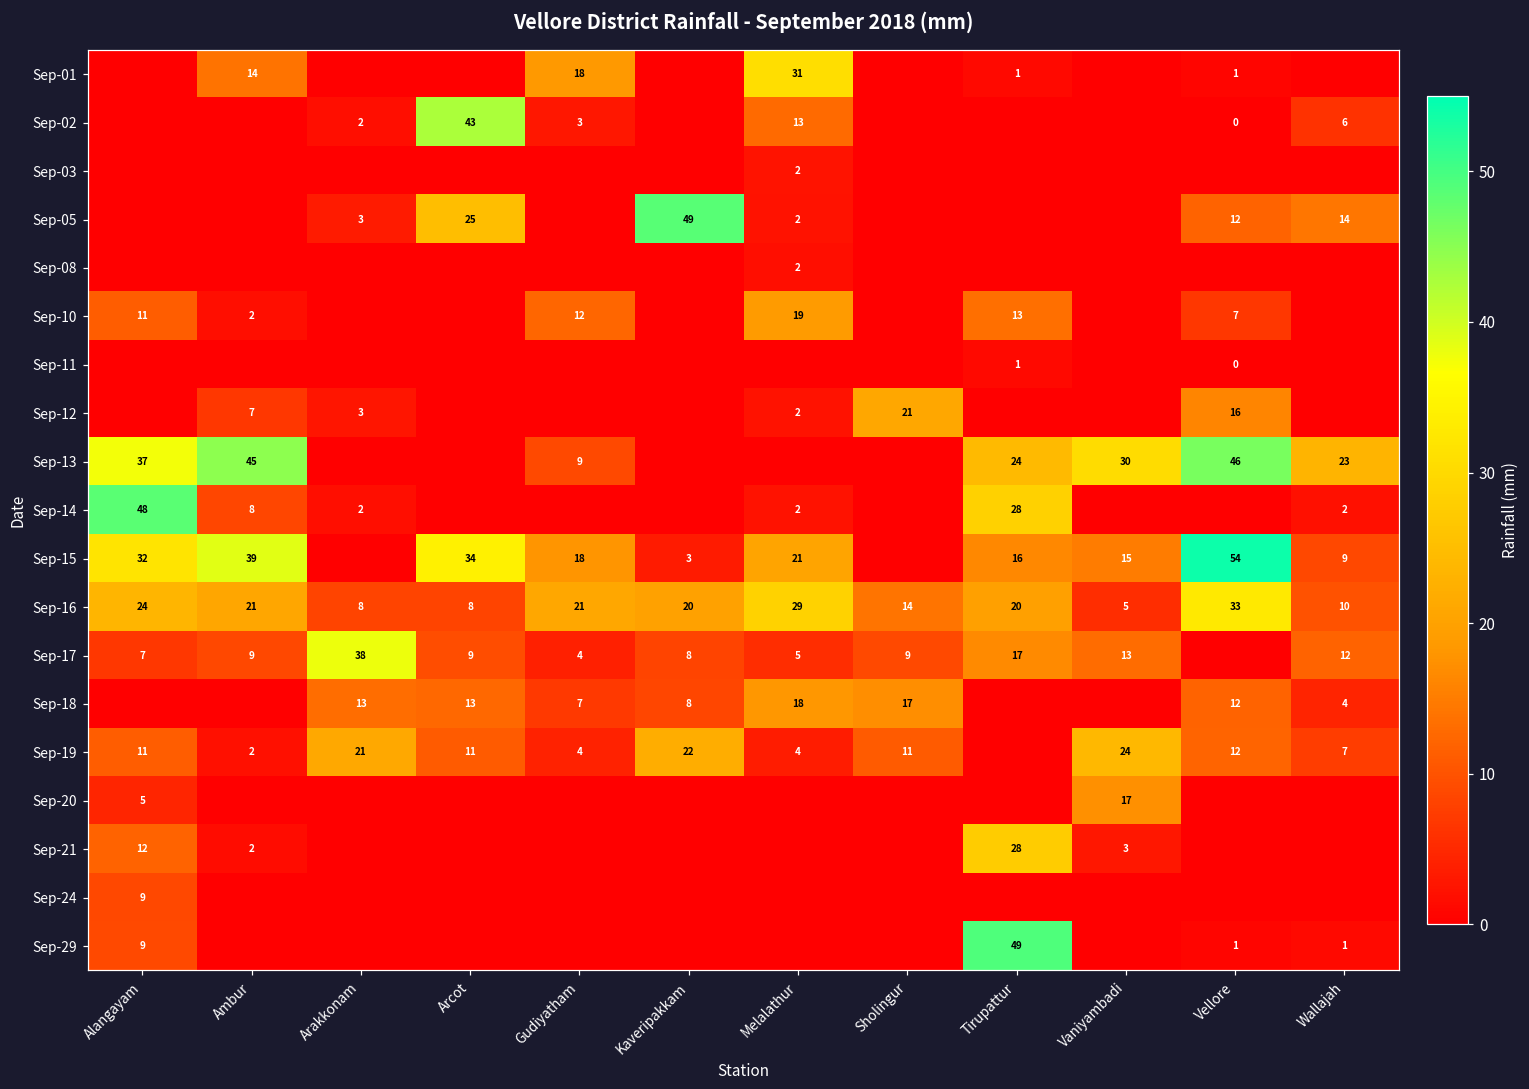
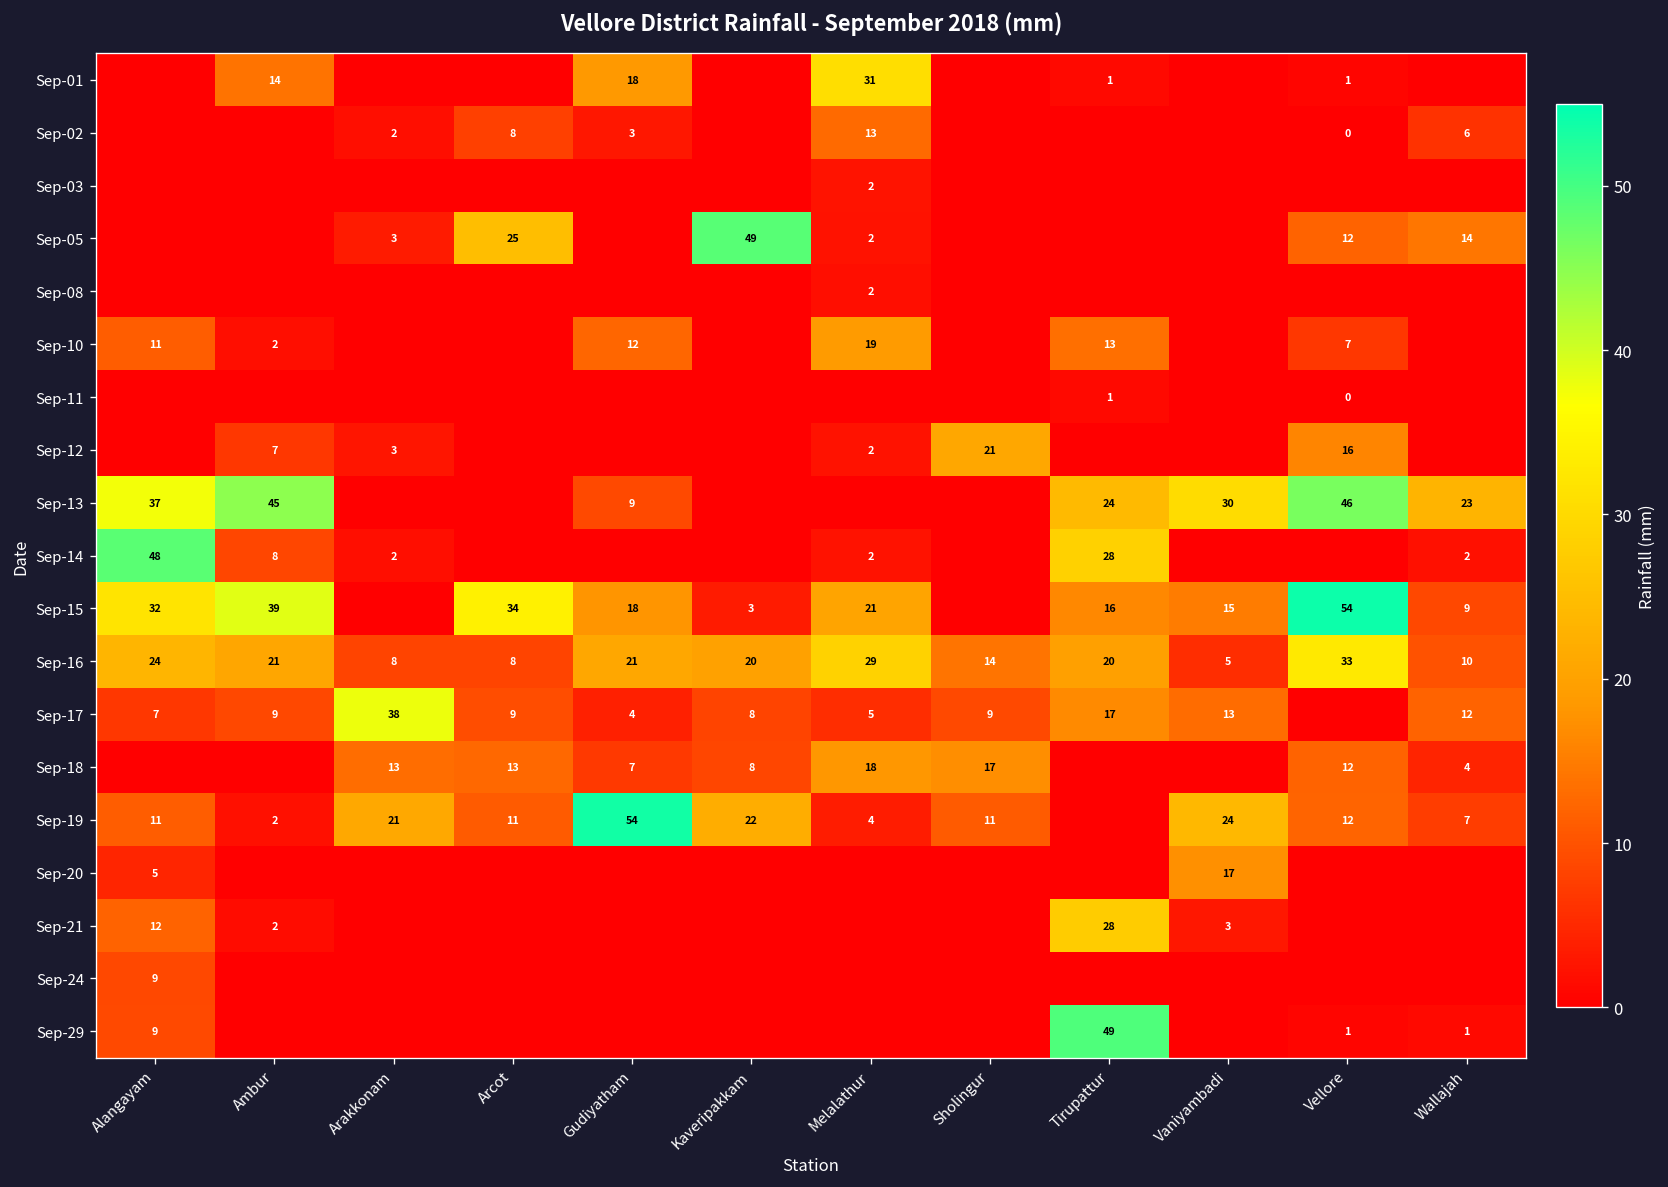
Sep-02, Arcot: 43 -> 8
Sep-19, Gudiyatham: 4 -> 54
